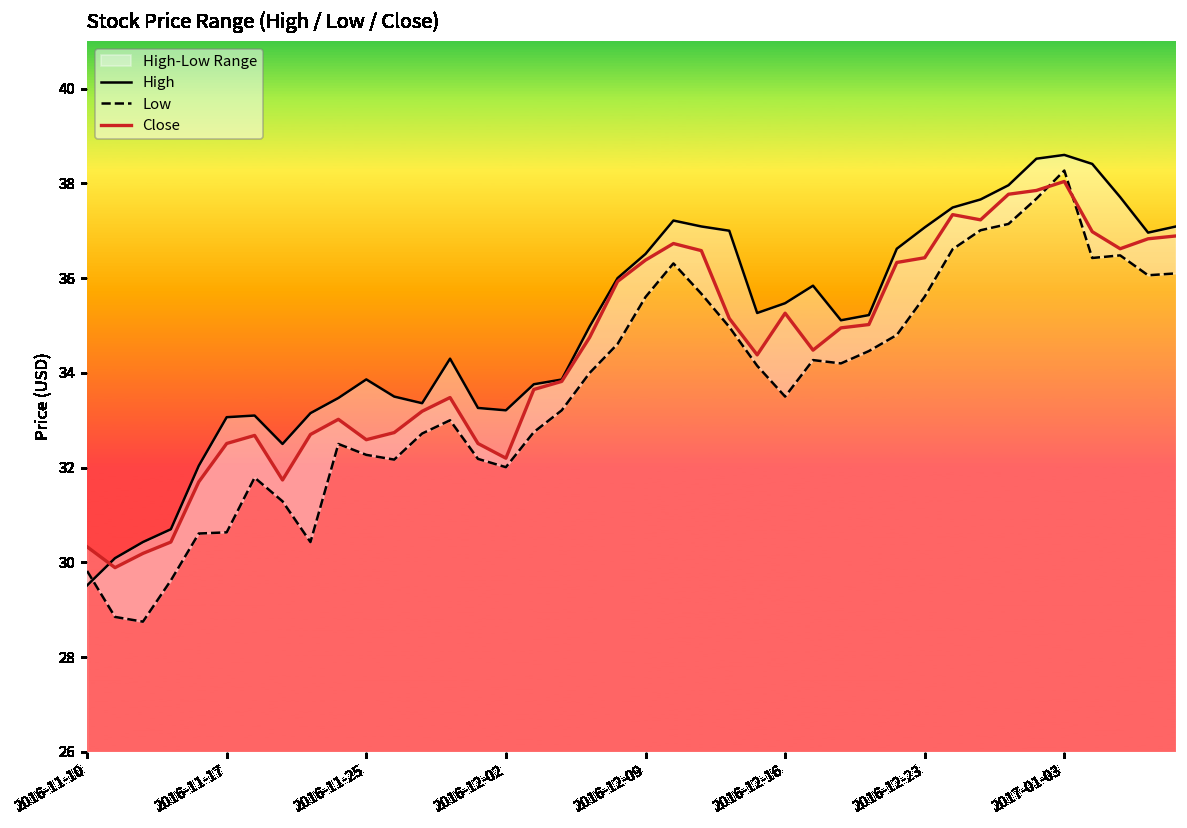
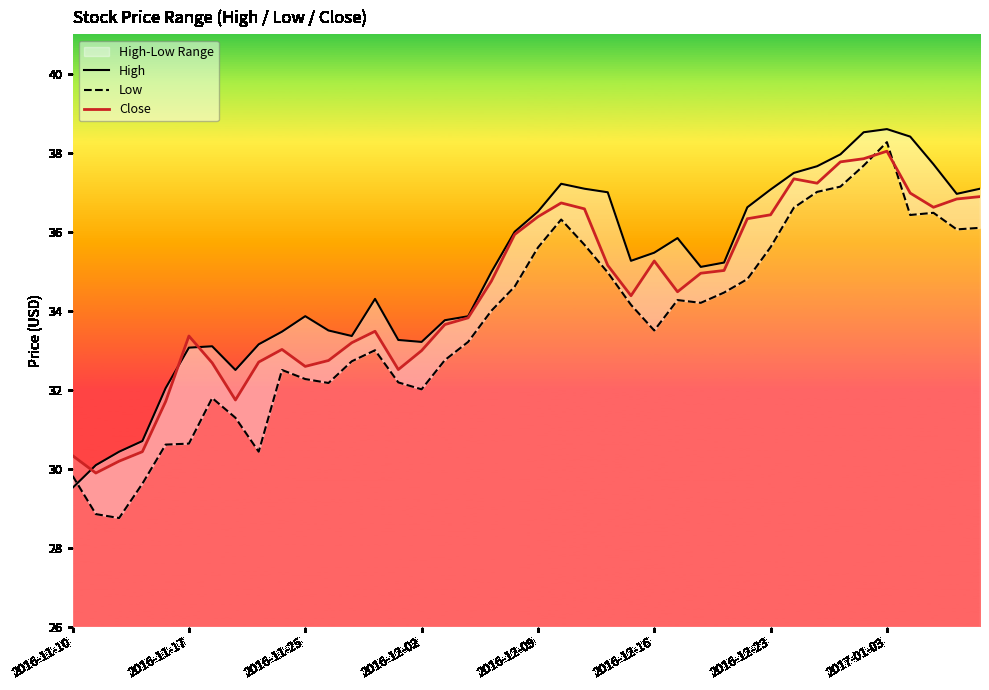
Close, 2016-11-17: 32.5 -> 33.4
Close, 2016-12-02: 32.2 -> 33.0
